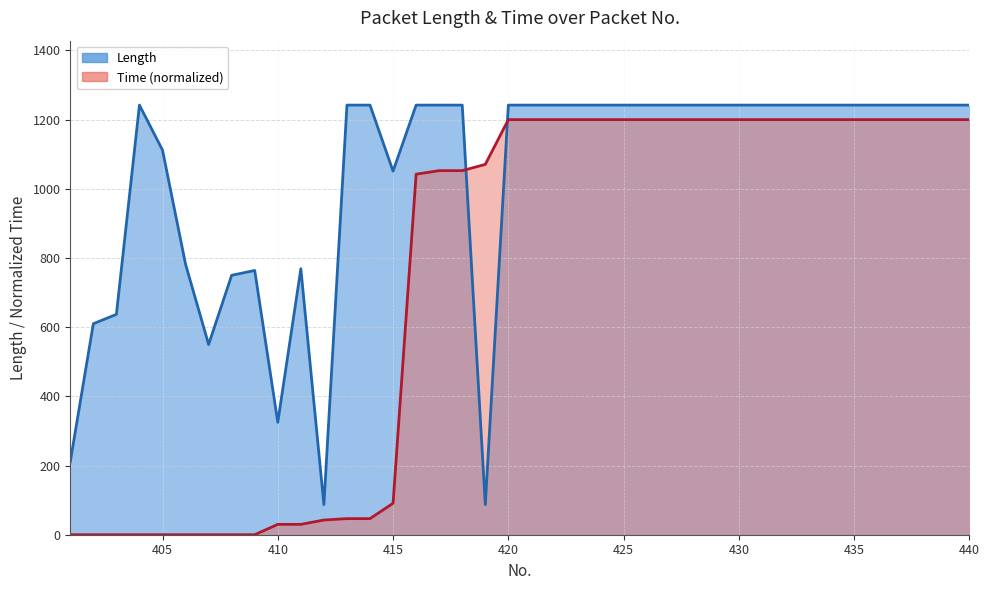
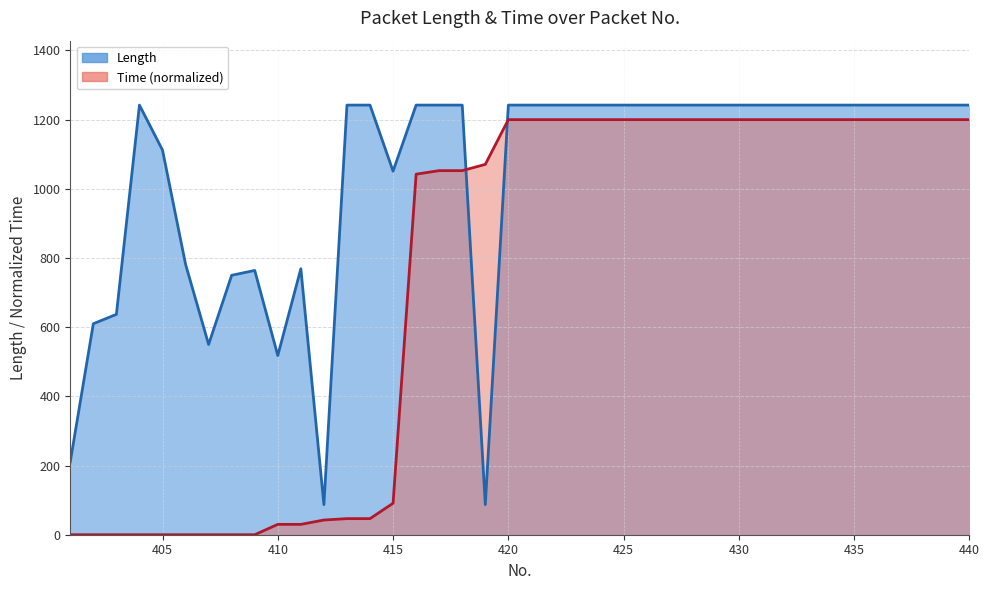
Length, 410: 330 -> 520
